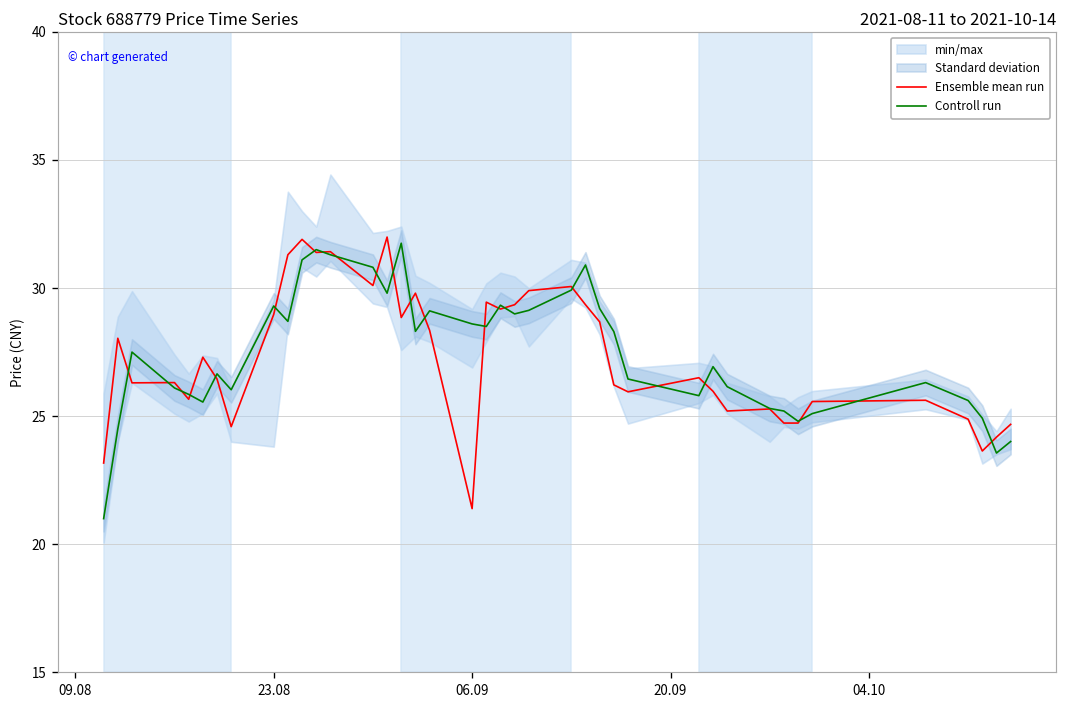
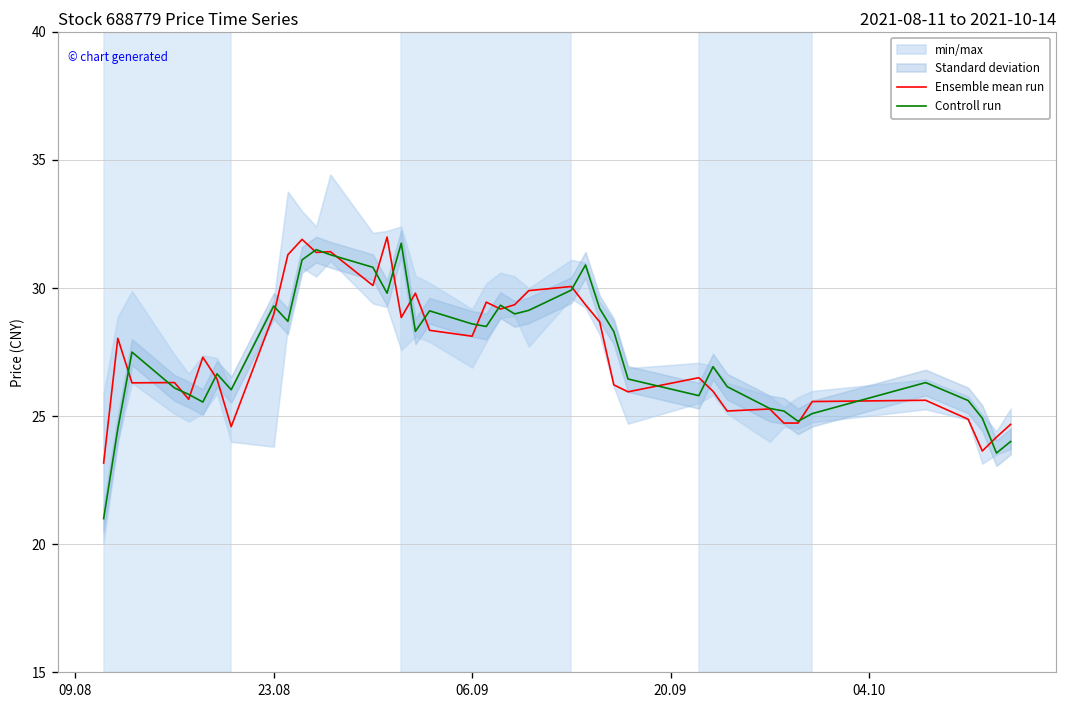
Ensemble mean run, 06.09: 21.4 -> 28.1
